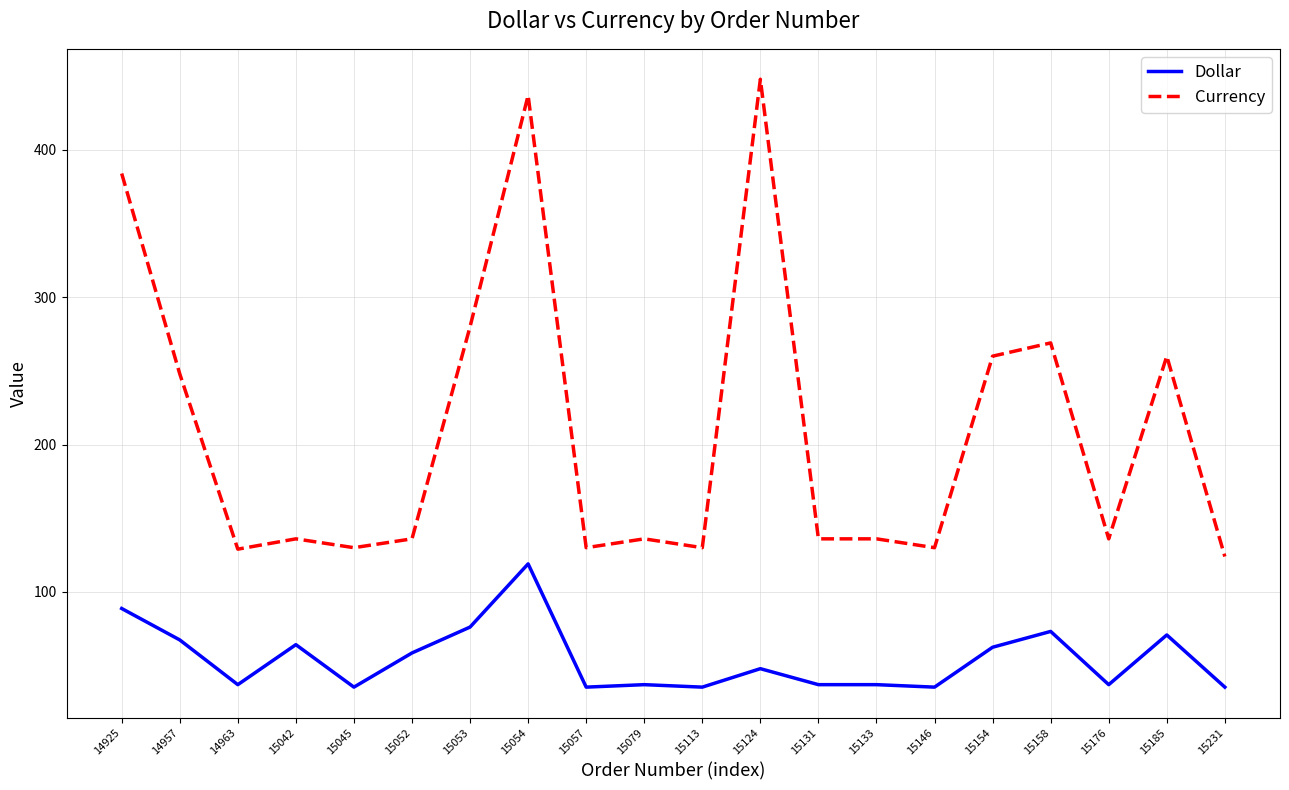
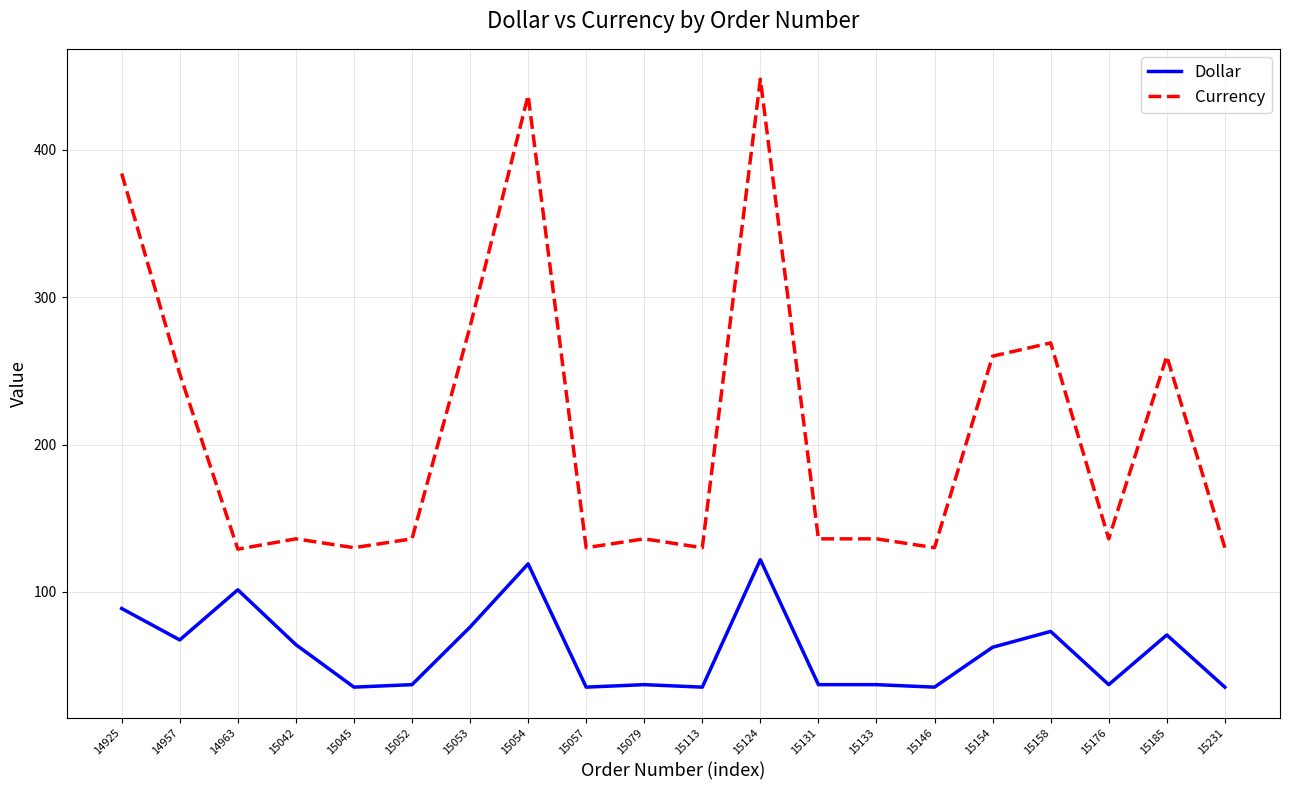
Dollar, 14963: 37 -> 101
Dollar, 15052: 59 -> 37
Dollar, 15124: 48 -> 122
Currency, 15231: 124 -> 130
